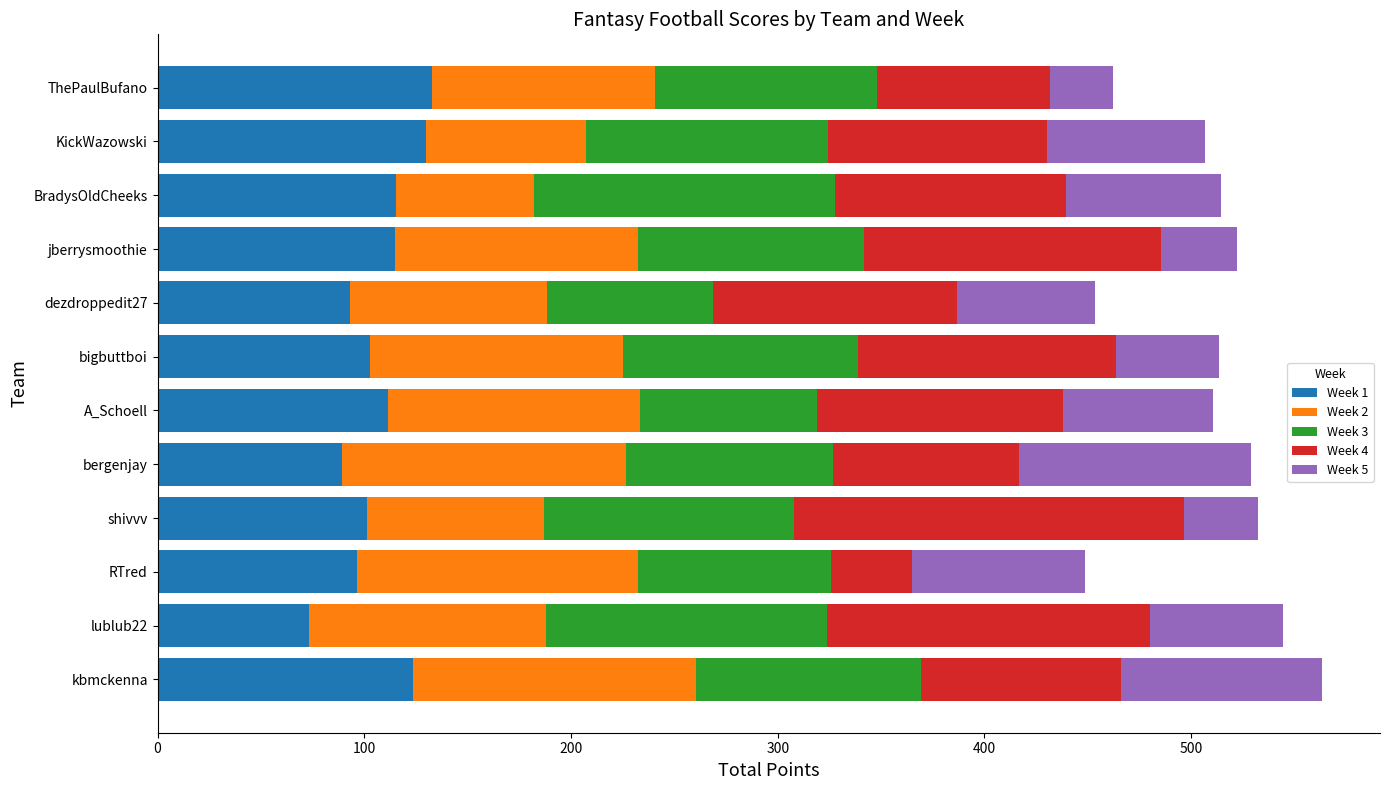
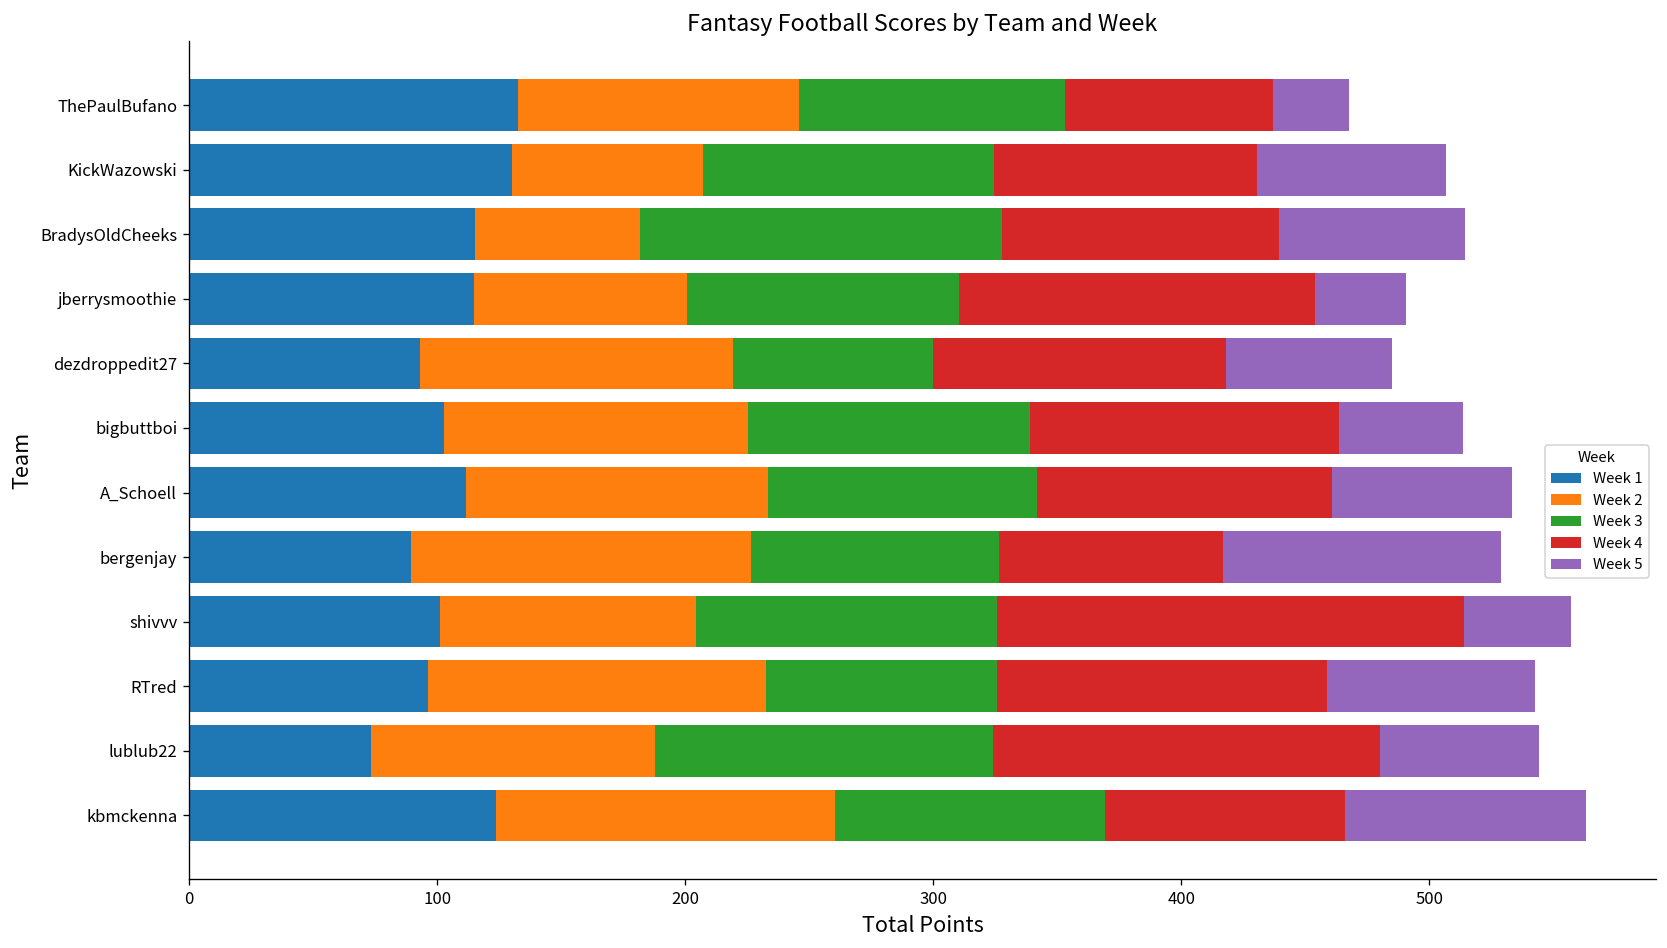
Week 2, ThePaulBufano: 108 -> 113
Week 2, jberrysmoothie: 117 -> 86
Week 2, dezdroppedit27: 95 -> 126
Week 3, A_Schoell: 86 -> 109
Week 2, shivvv: 86 -> 103
Week 5, shivvv: 36 -> 43
Week 4, RTred: 39 -> 133
